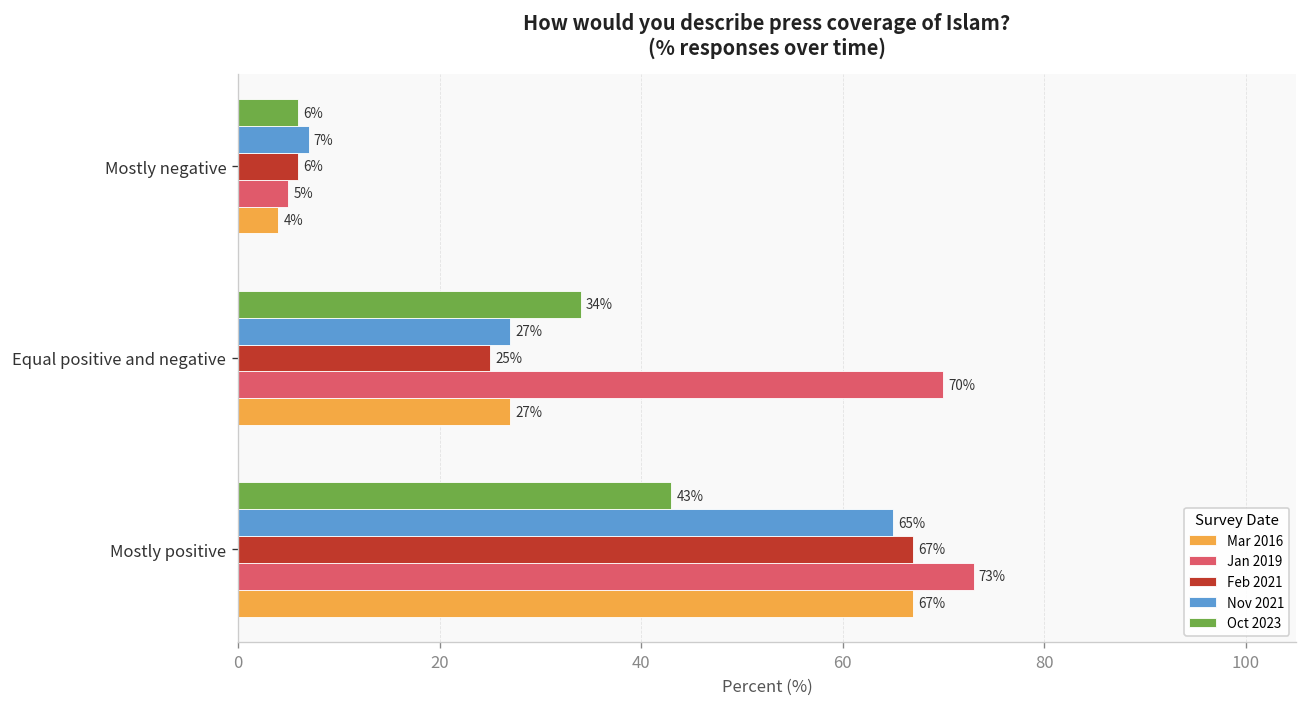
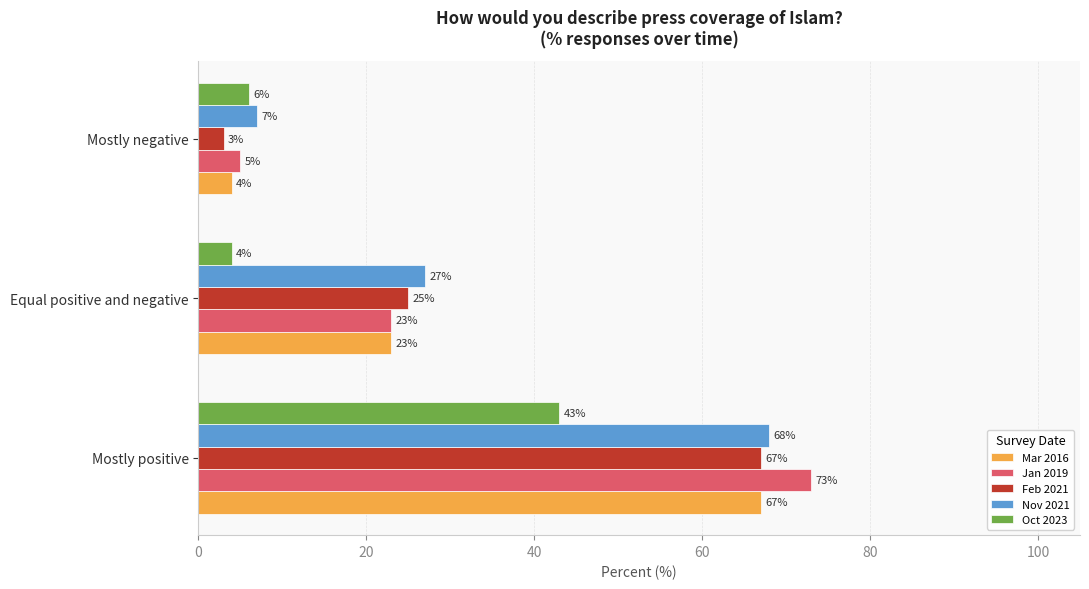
Feb 2021, Mostly negative: 6% -> 3%
Oct 2023, Equal positive and negative: 34% -> 4%
Jan 2019, Equal positive and negative: 70% -> 23%
Mar 2016, Equal positive and negative: 27% -> 23%
Nov 2021, Mostly positive: 65% -> 68%
